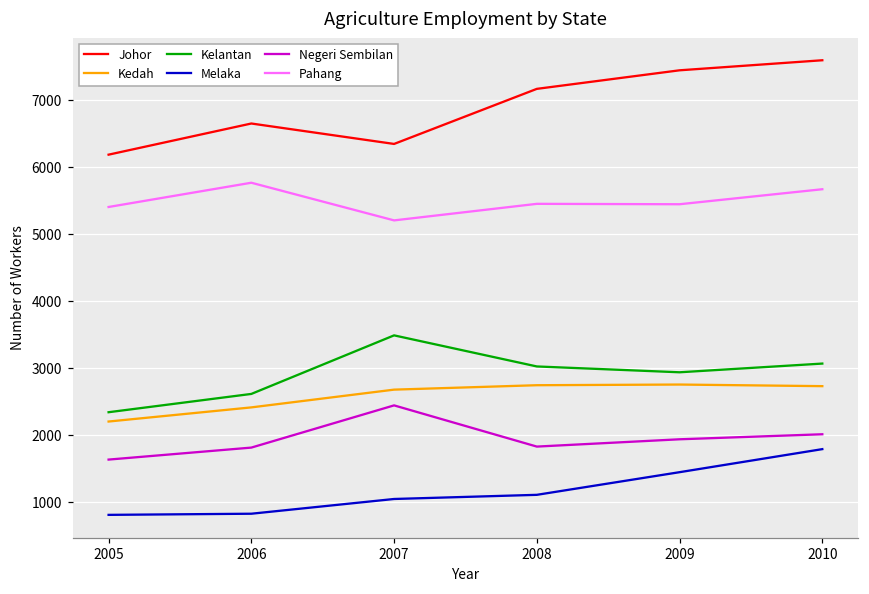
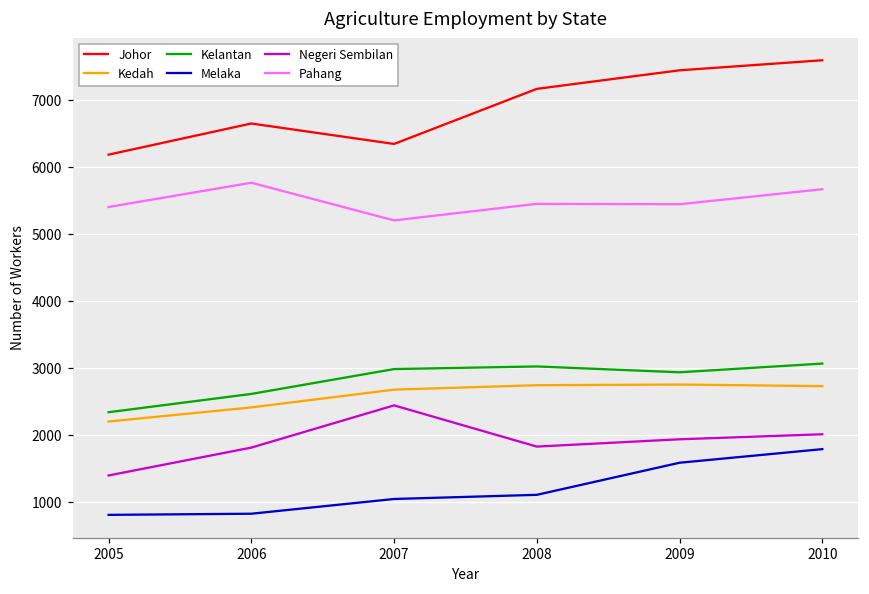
Negeri Sembilan, 2005: 1600 -> 1400
Kelantan, 2007: 3500 -> 3000
Melaka, 2009: 1500 -> 1600
